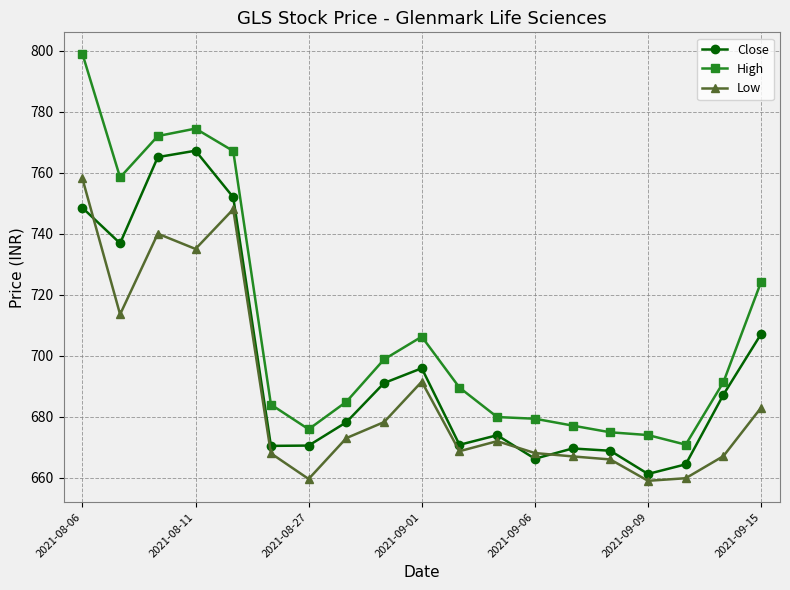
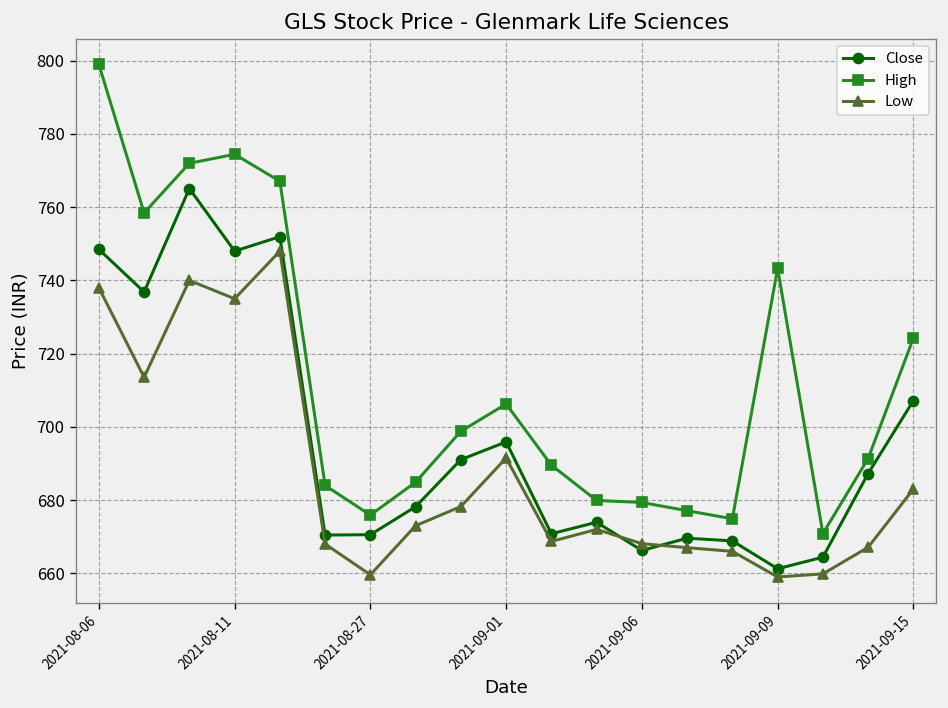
Low, 2021-08-06: 758 -> 738
Close, 2021-08-11: 767 -> 748
High, 2021-09-09: 674 -> 743
